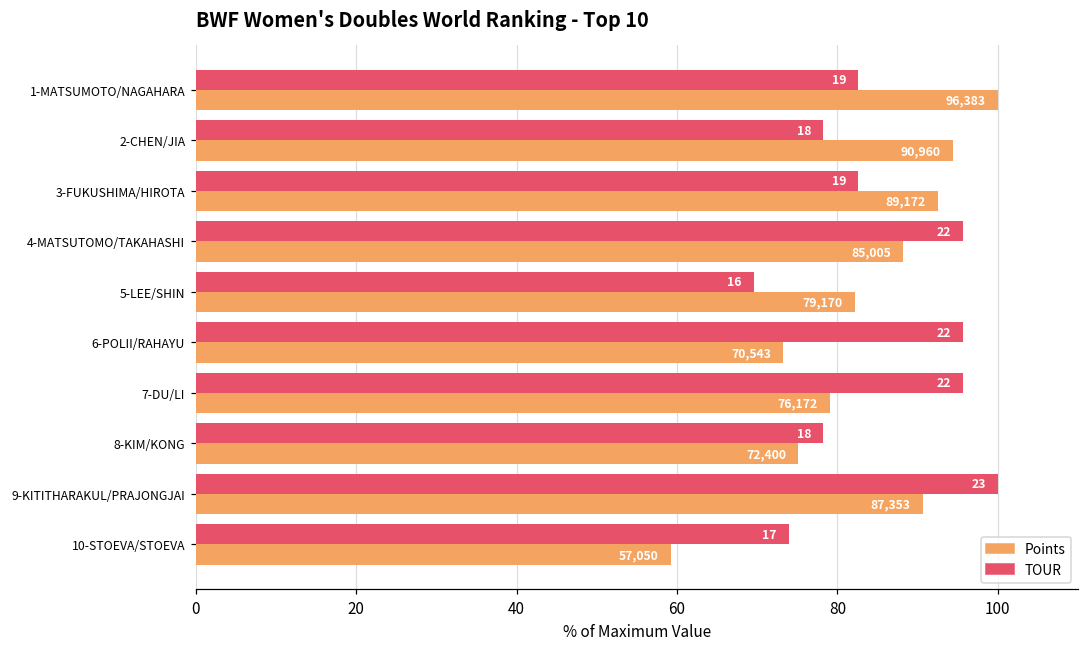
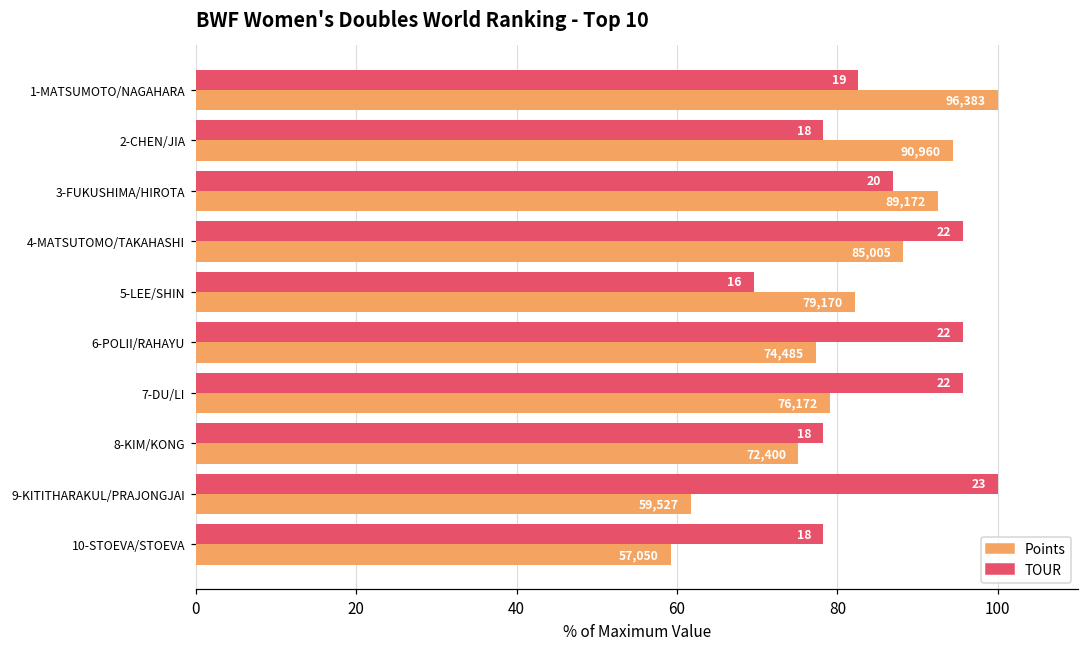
TOUR, 3-FUKUSHIMA/HIROTA: 19 -> 20
Points, 6-POLII/RAHAYU: 70,543 -> 74,485
Points, 9-KITITHARAKUL/PRAJONGJAI: 87,353 -> 59,527
TOUR, 10-STOEVA/STOEVA: 17 -> 18
